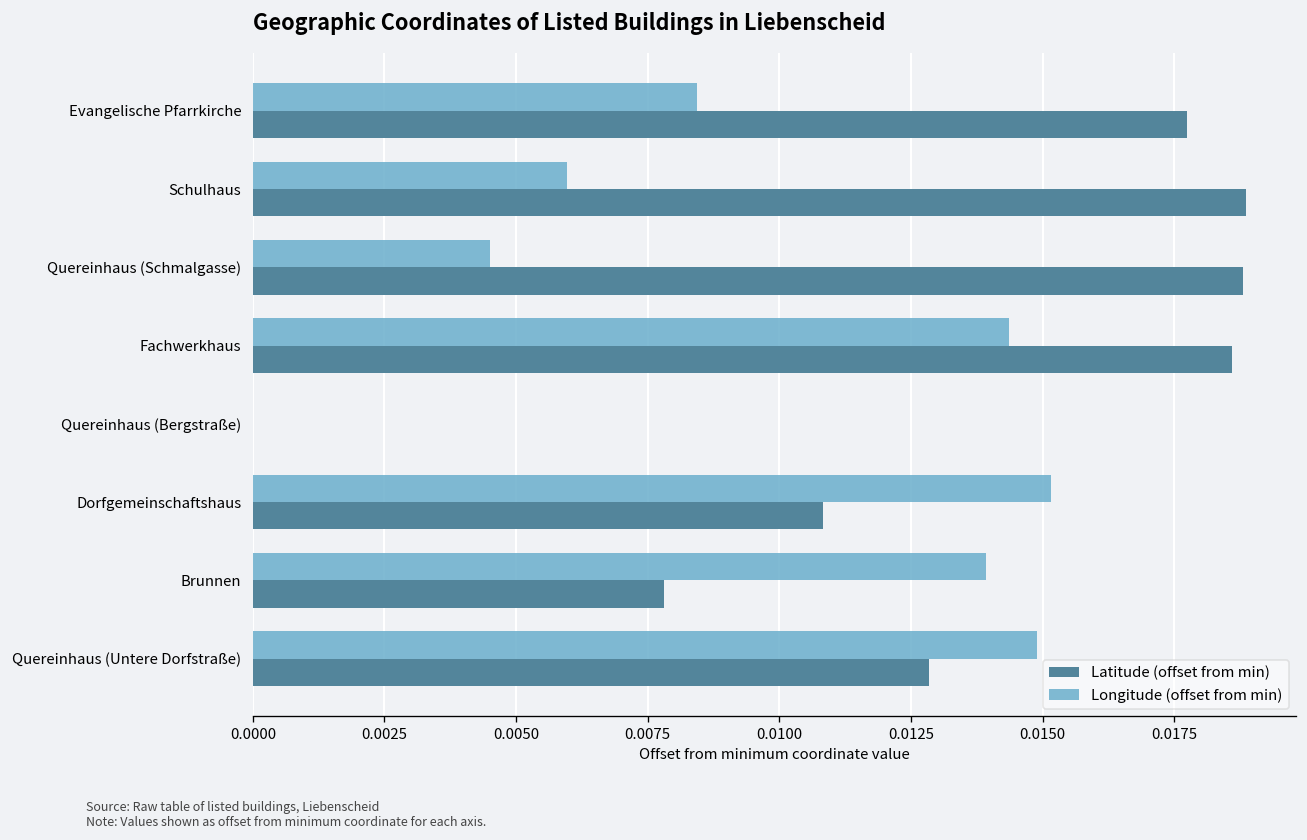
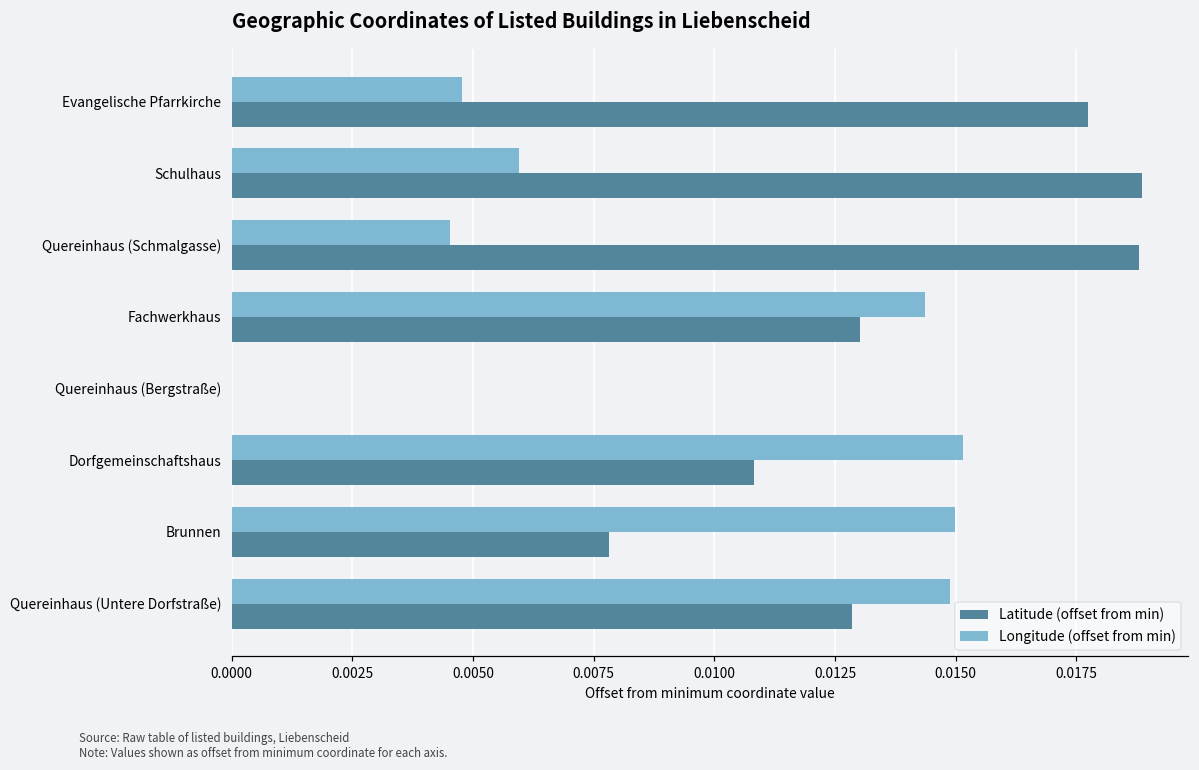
Longitude (offset from min), Evangelische Pfarrkirche: 0.0084 -> 0.0048
Latitude (offset from min), Fachwerkhaus: 0.0186 -> 0.0130
Longitude (offset from min), Brunnen: 0.0139 -> 0.0150
